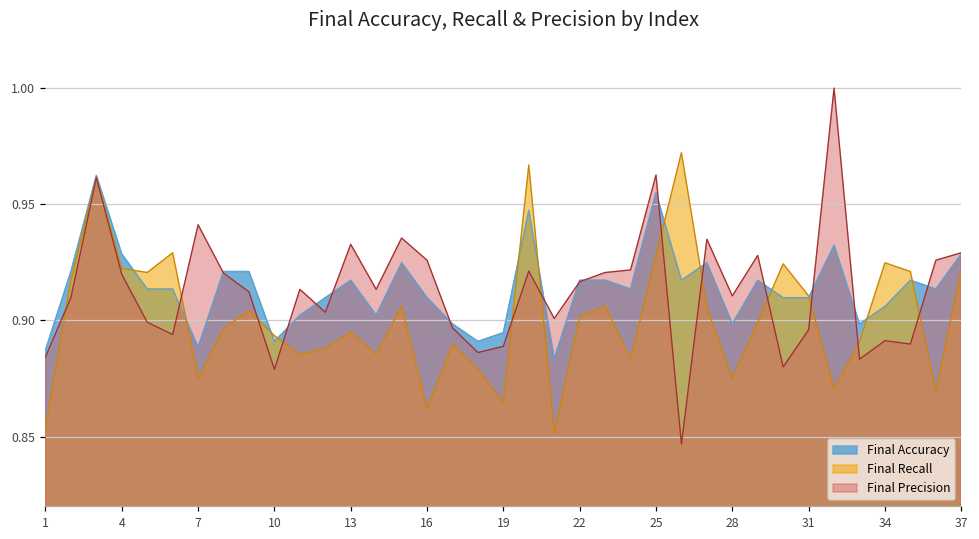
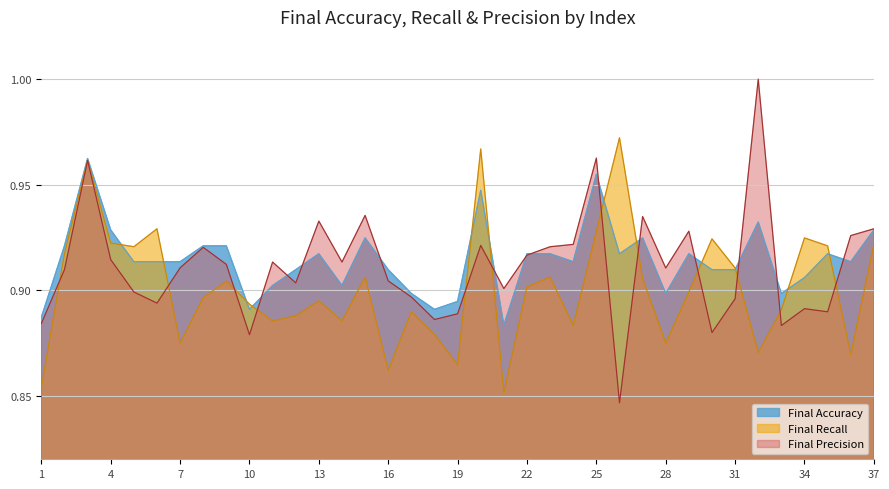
Final Precision, 4: 0.920 -> 0.915
Final Accuracy, 7: 0.888 -> 0.914
Final Precision, 7: 0.941 -> 0.911
Final Precision, 16: 0.926 -> 0.904
